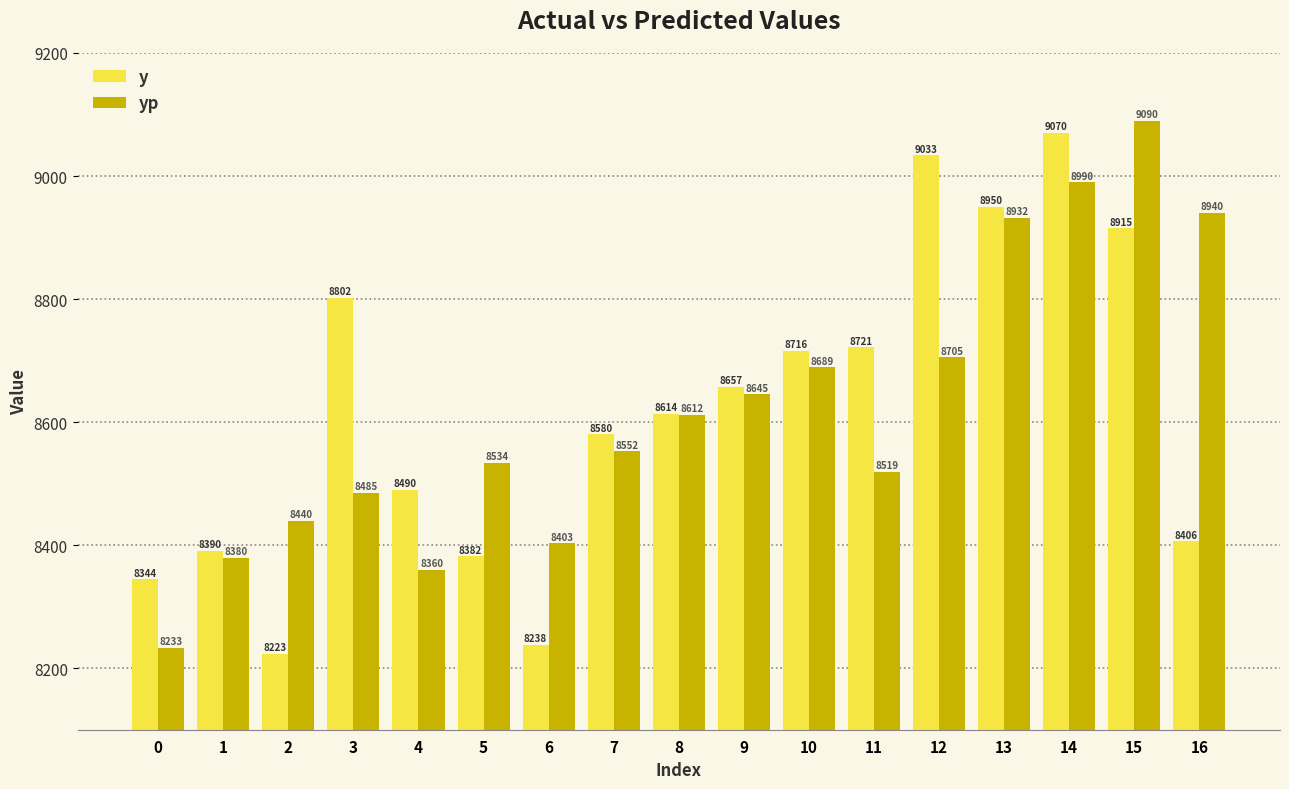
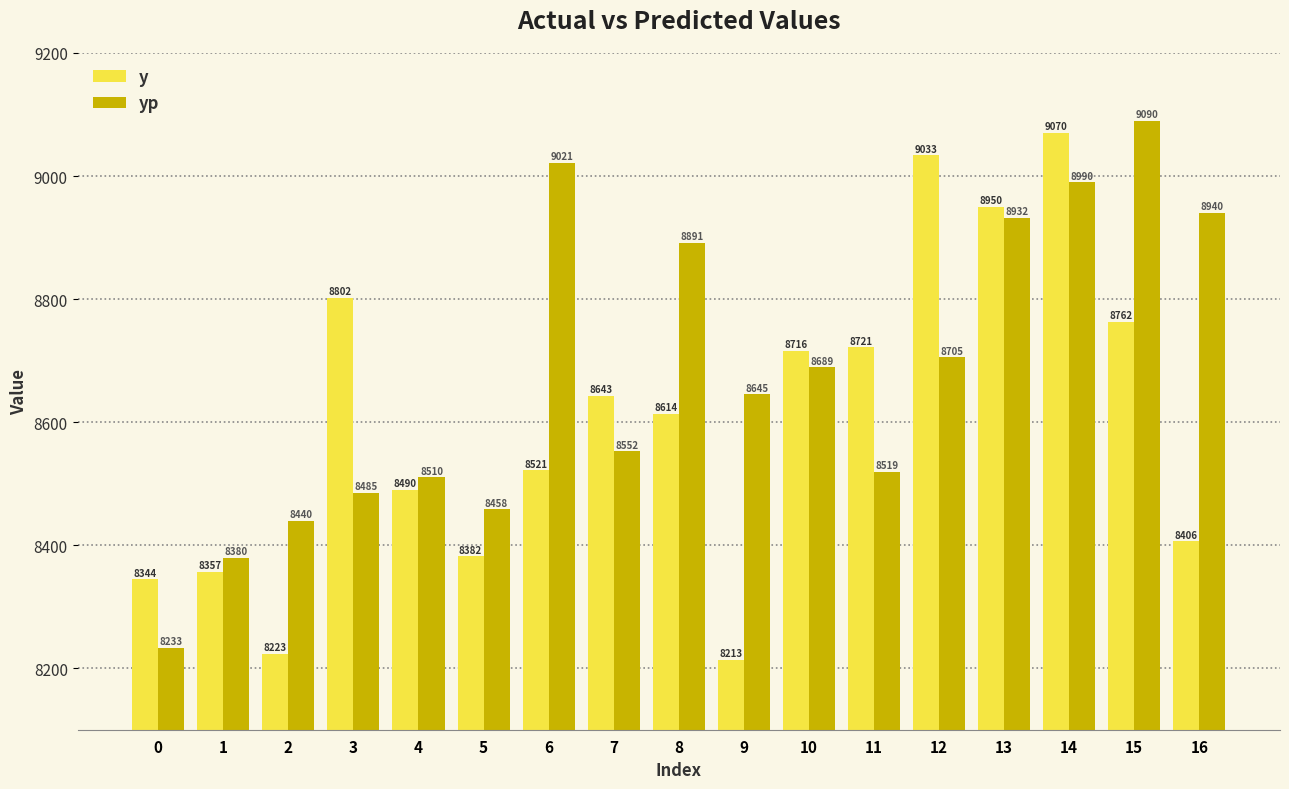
y, 1: 8390 -> 8357
yp, 4: 8360 -> 8510
yp, 5: 8534 -> 8458
y, 6: 8238 -> 8521
yp, 6: 8403 -> 9021
y, 7: 8580 -> 8643
yp, 8: 8612 -> 8891
y, 9: 8657 -> 8213
y, 15: 8915 -> 8762
